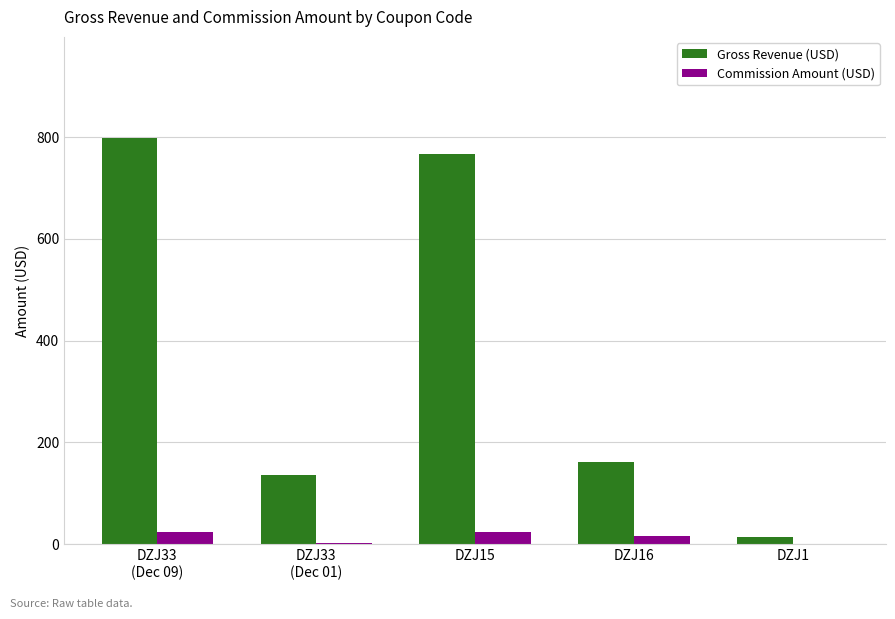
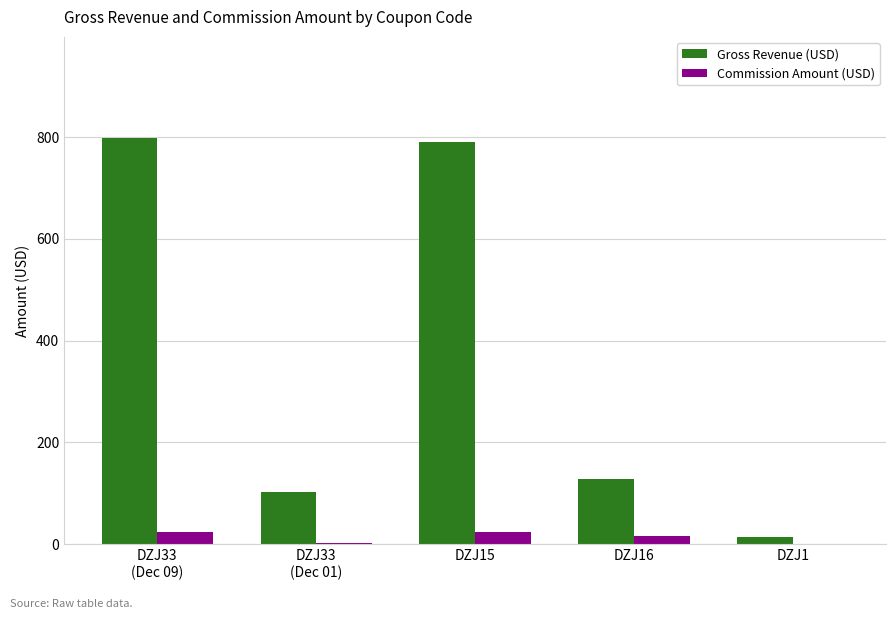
Gross Revenue (USD), DZJ33 (Dec 01): 140 -> 100
Gross Revenue (USD), DZJ15: 770 -> 790
Gross Revenue (USD), DZJ16: 160 -> 130
